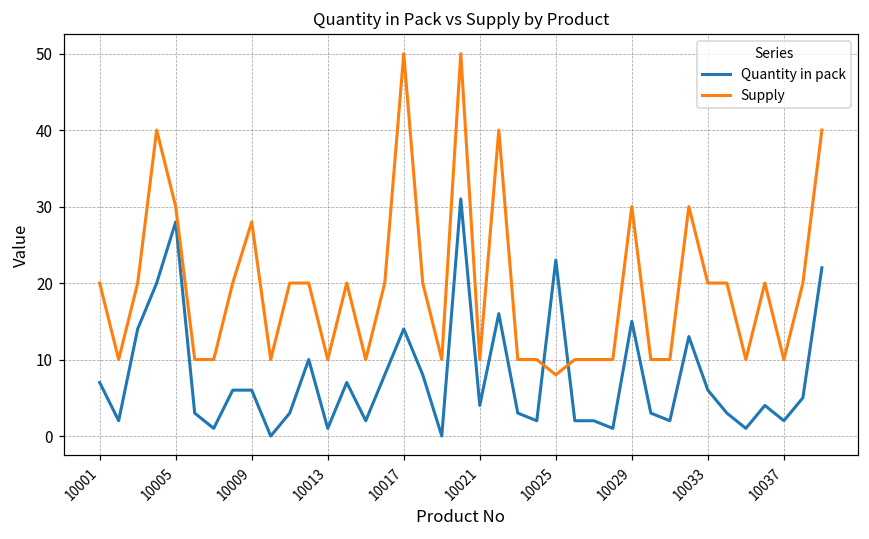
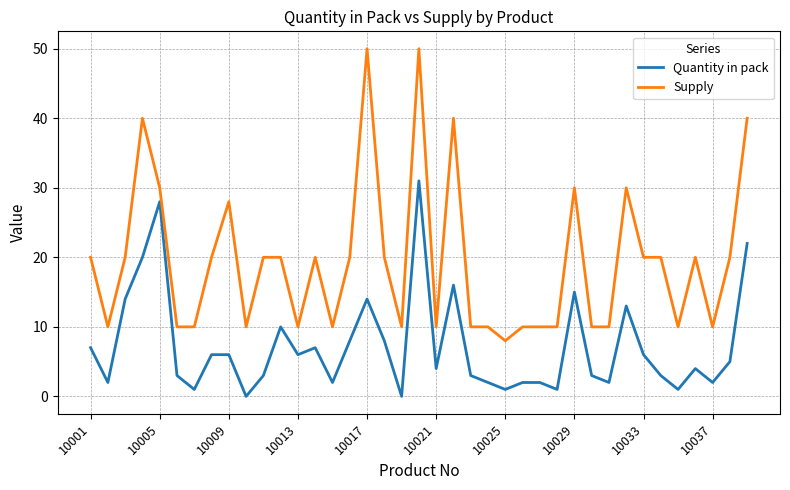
Quantity in pack, 10013: 1 -> 6
Quantity in pack, 10025: 23 -> 1
